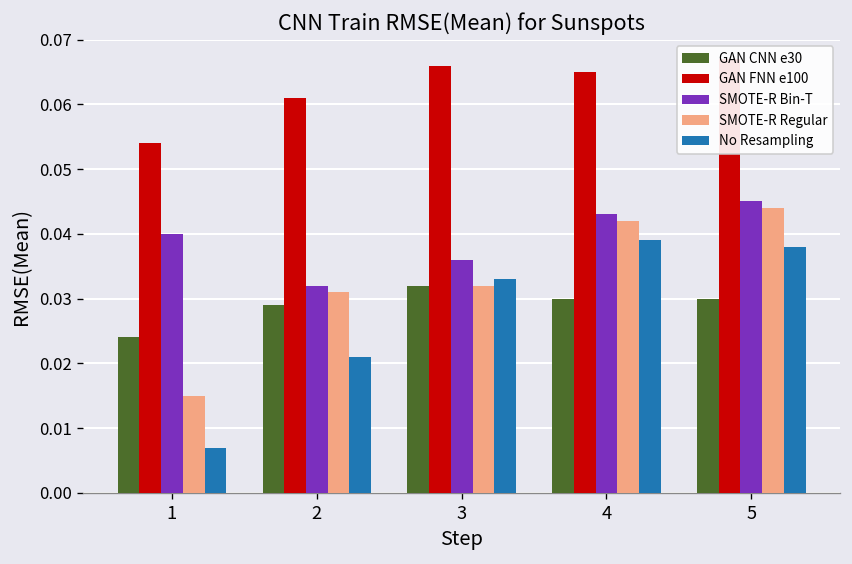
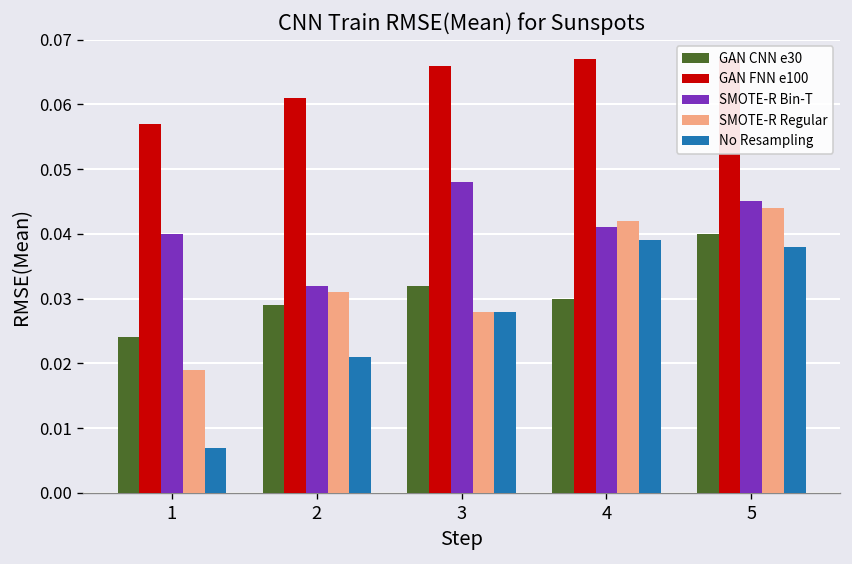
GAN FNN e100, 1: 0.054 -> 0.057
SMOTE-R Regular, 1: 0.015 -> 0.019
SMOTE-R Bin-T, 3: 0.036 -> 0.048
SMOTE-R Regular, 3: 0.032 -> 0.028
No Resampling, 3: 0.033 -> 0.028
GAN FNN e100, 4: 0.065 -> 0.067
SMOTE-R Bin-T, 4: 0.043 -> 0.041
GAN CNN e30, 5: 0.03 -> 0.04
